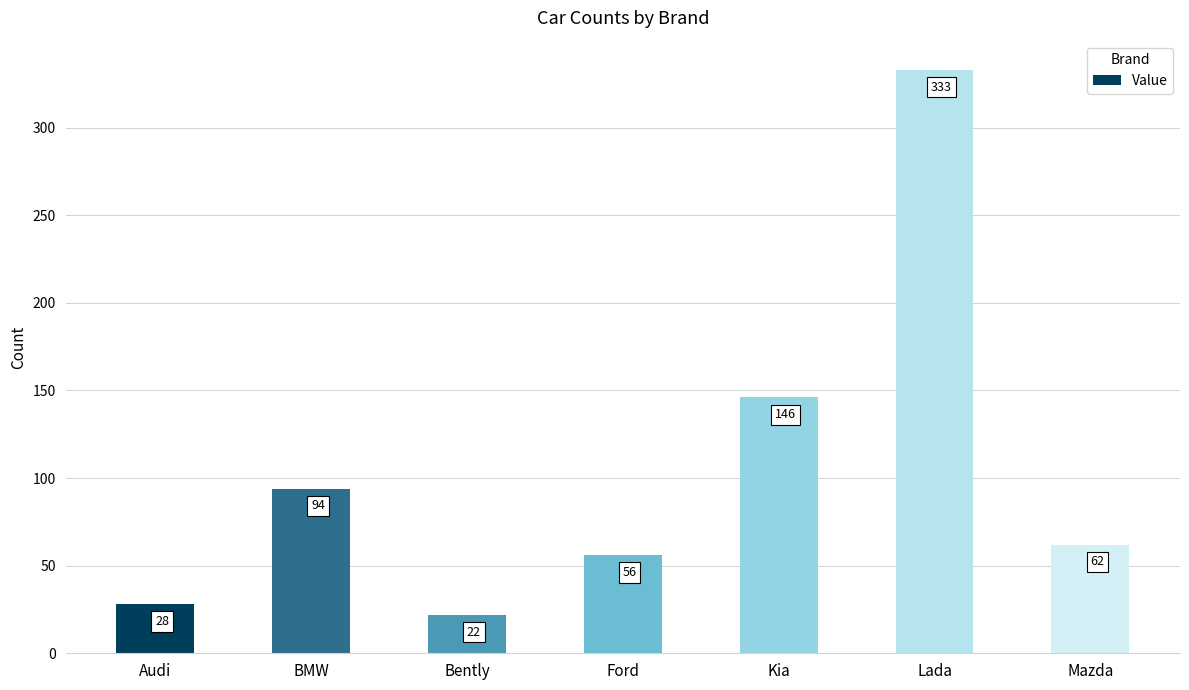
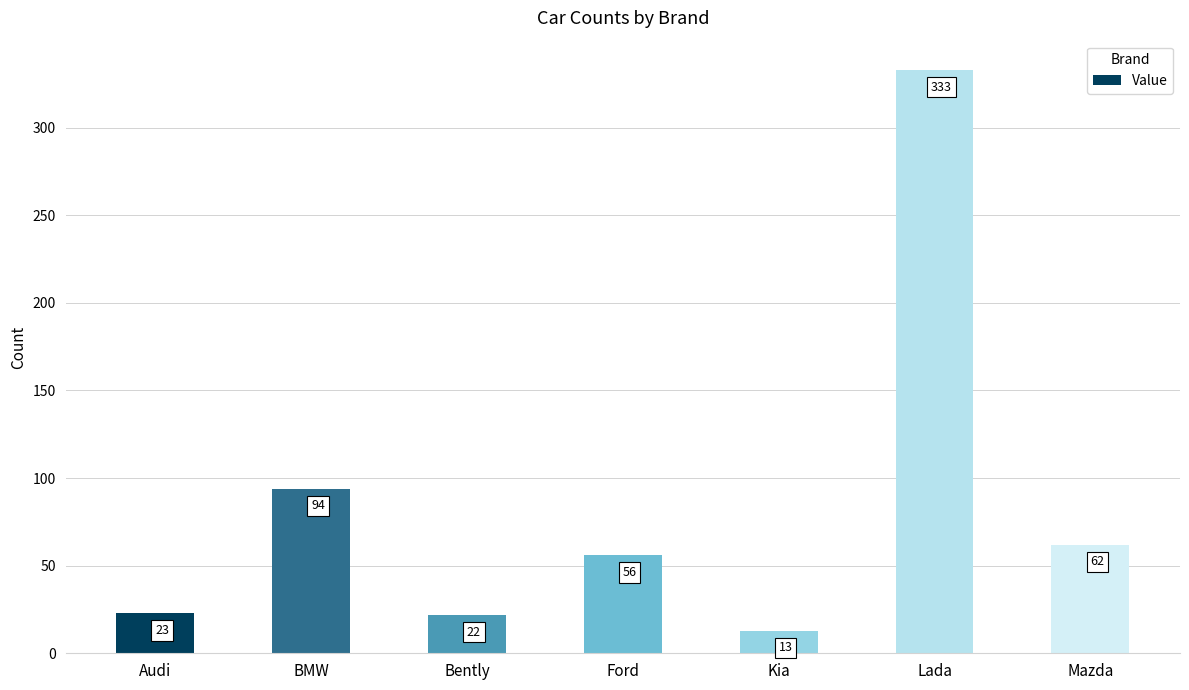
Audi: 28 -> 23
Kia: 146 -> 13
